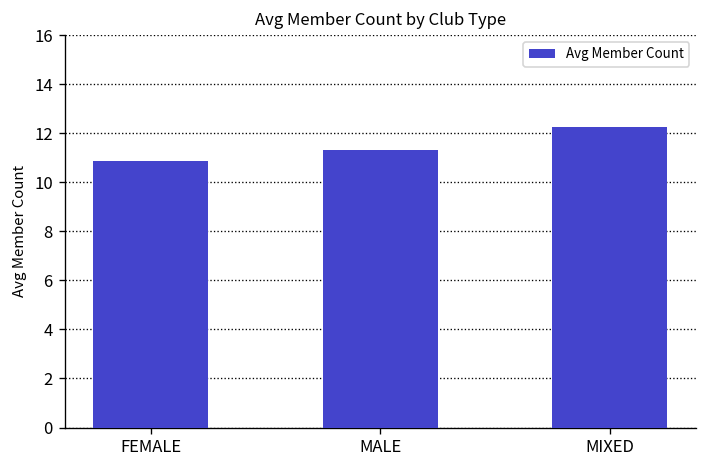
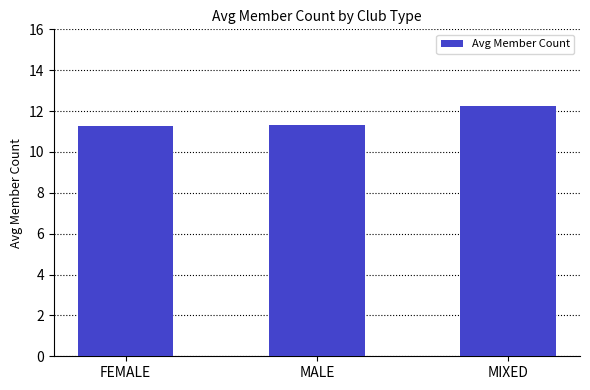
FEMALE: 10.9 -> 11.3
